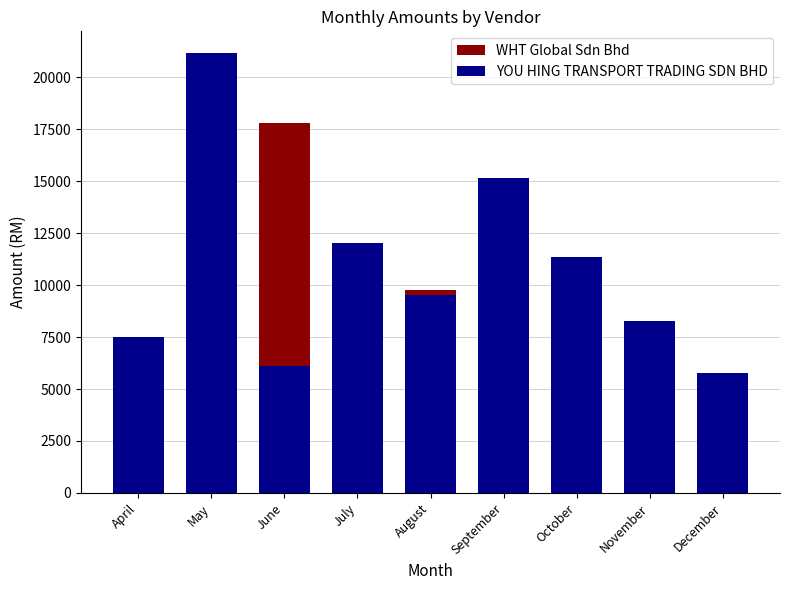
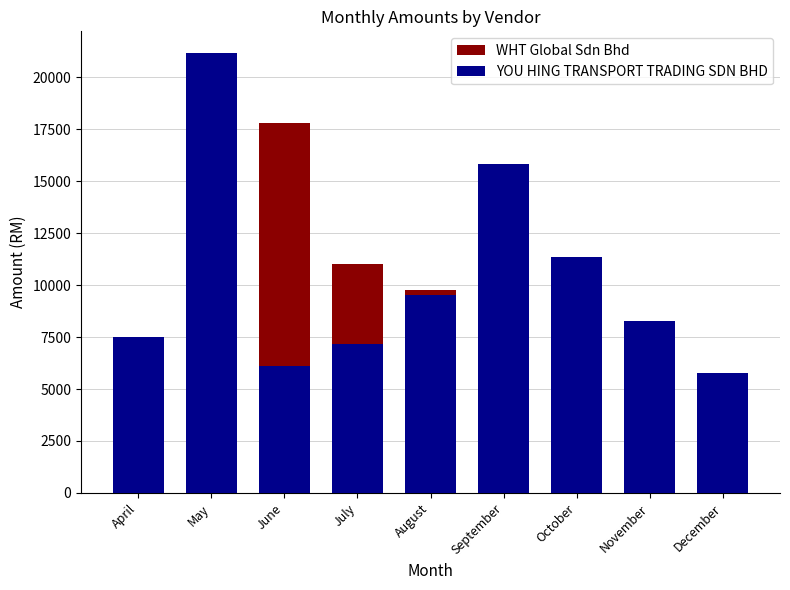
YOU HING TRANSPORT TRADING SDN BHD, July: 12000 -> 7200
YOU HING TRANSPORT TRADING SDN BHD, September: 15200 -> 15800
